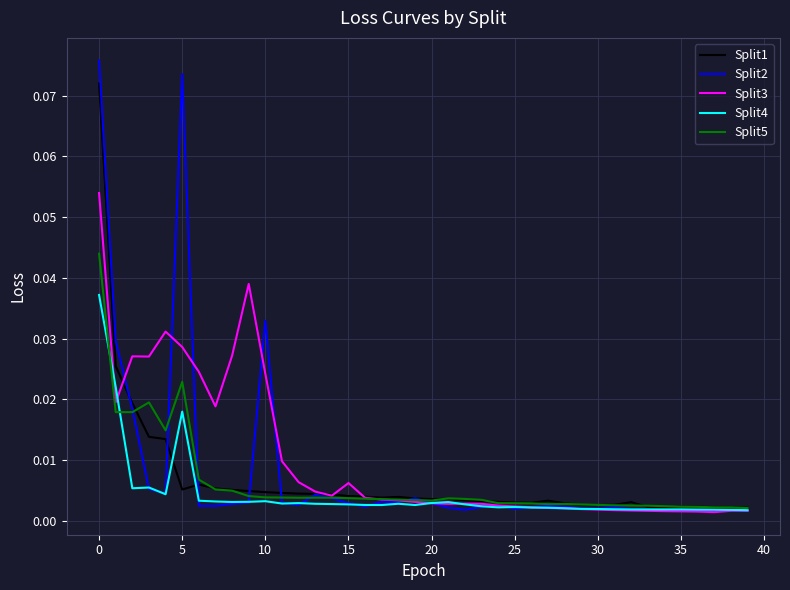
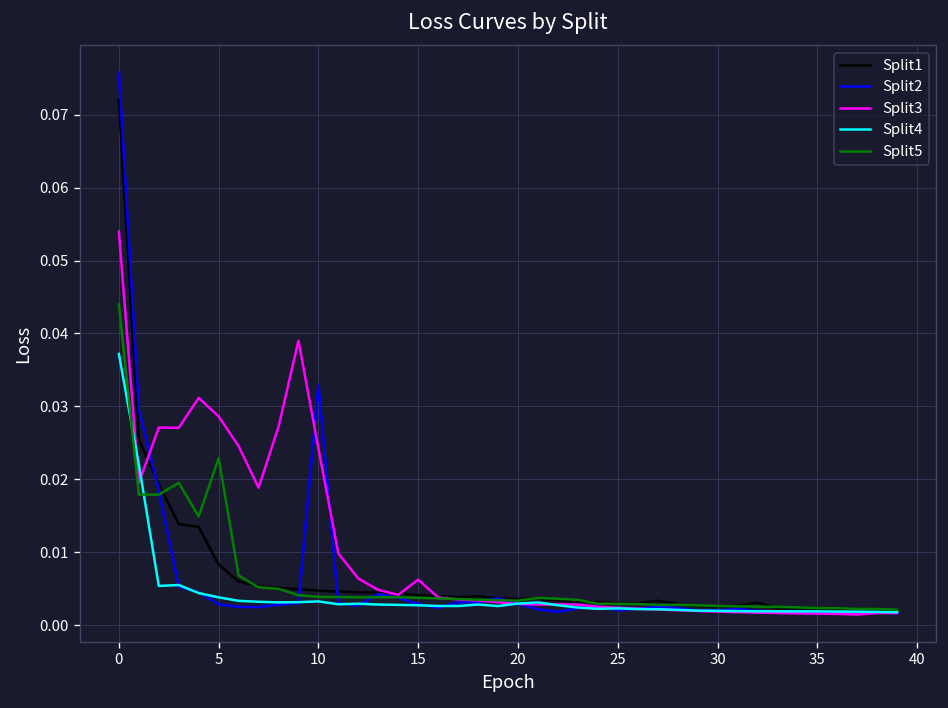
Split1, 5: 0.005 -> 0.008
Split2, 5: 0.074 -> 0.003
Split4, 5: 0.018 -> 0.004
